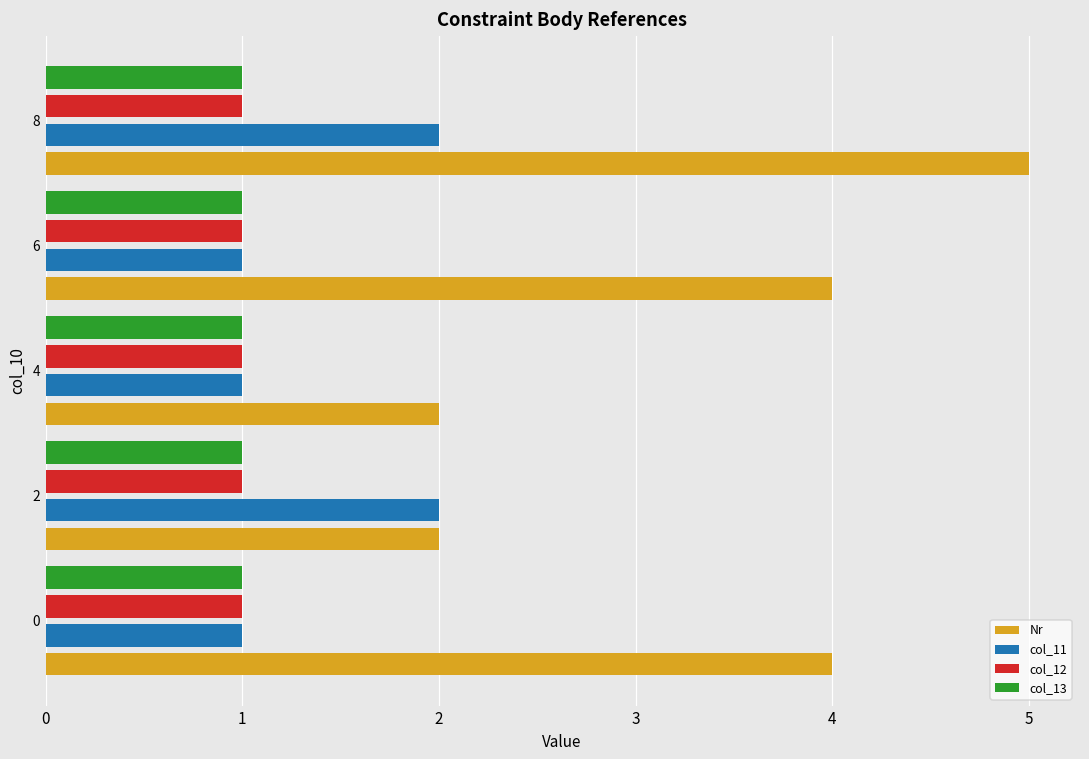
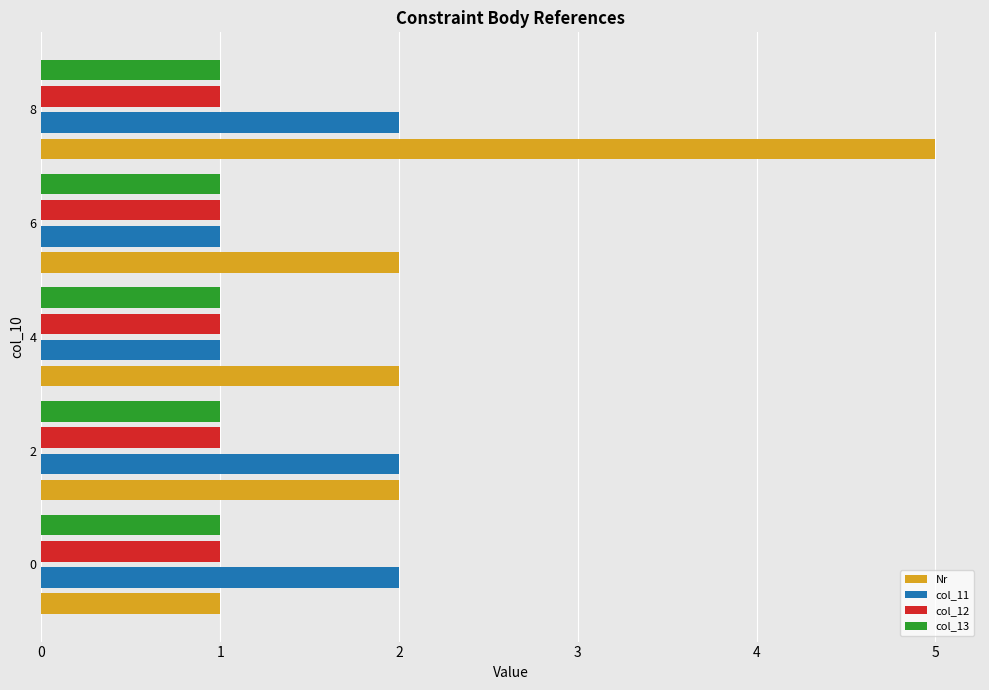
Nr, 6: 4 -> 2
col_11, 0: 1 -> 2
Nr, 0: 4 -> 1
